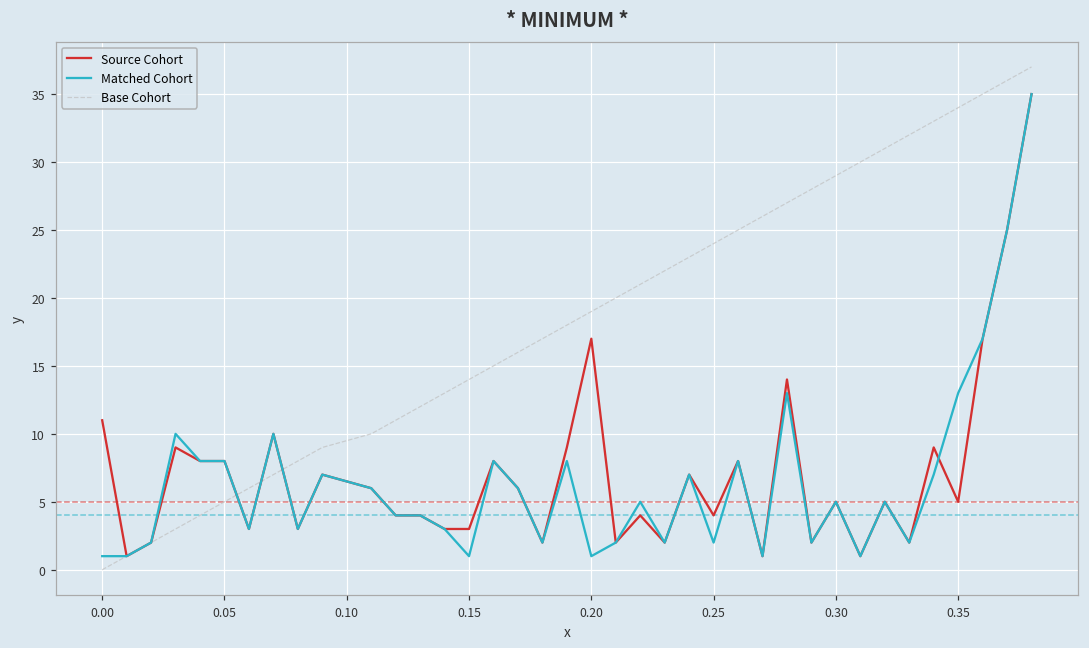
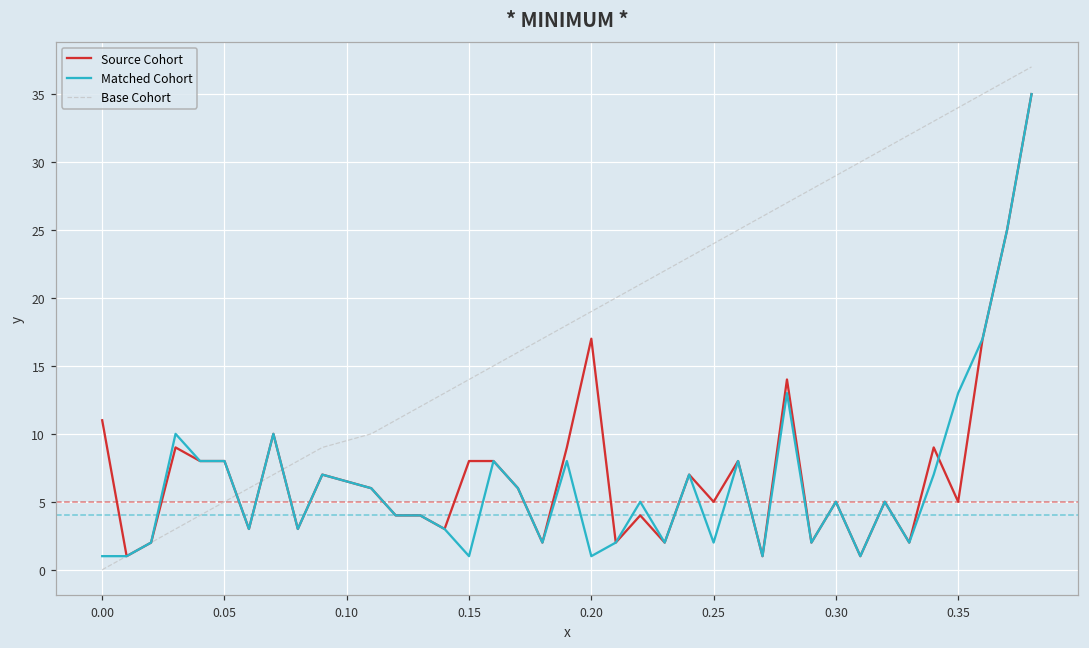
Source Cohort, 0.15: 3 -> 8
Source Cohort, 0.25: 4 -> 5
